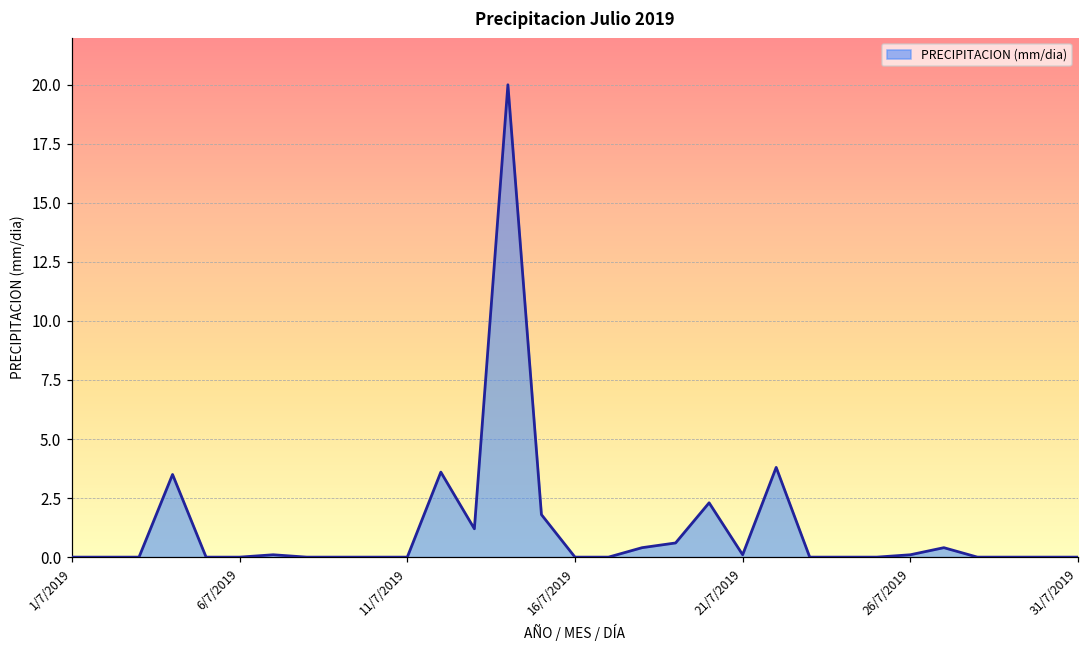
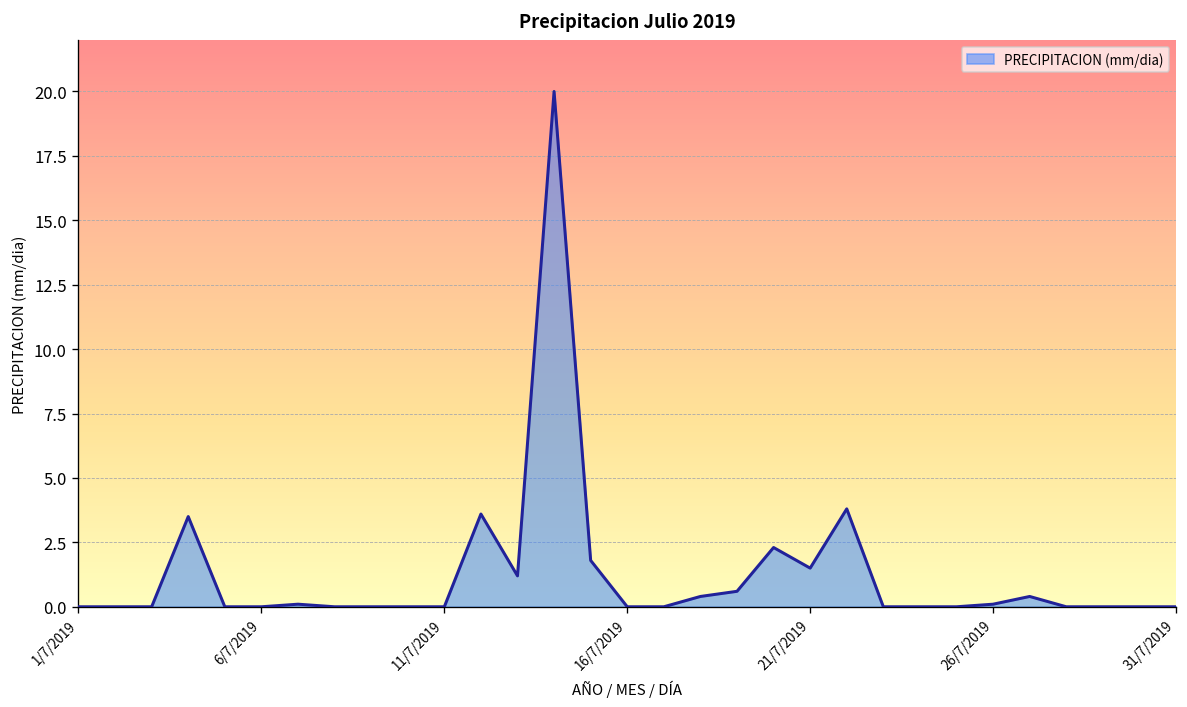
21/7/2019: 0.1 -> 1.5
